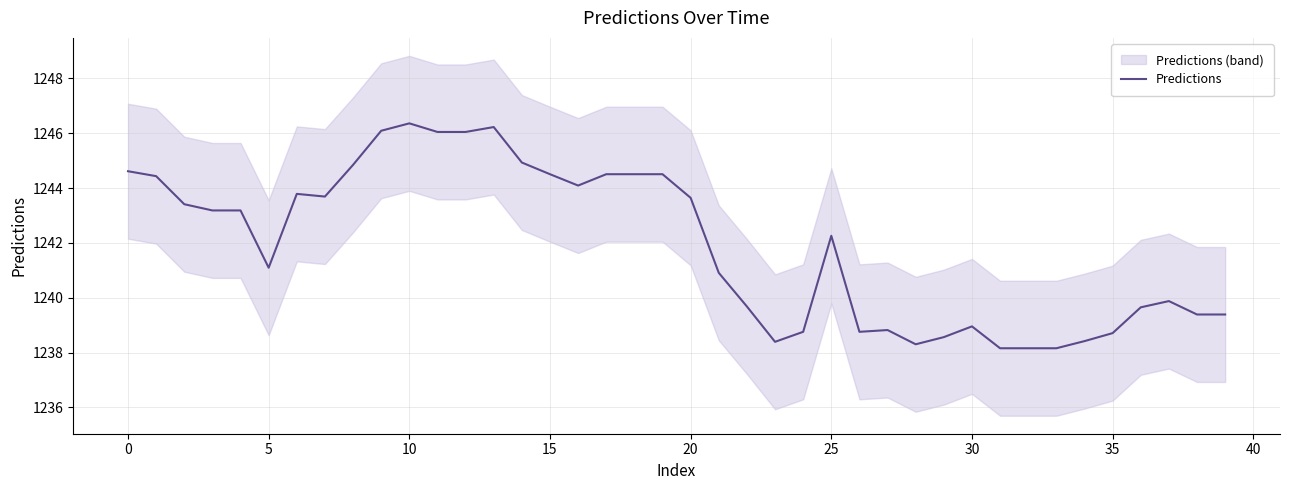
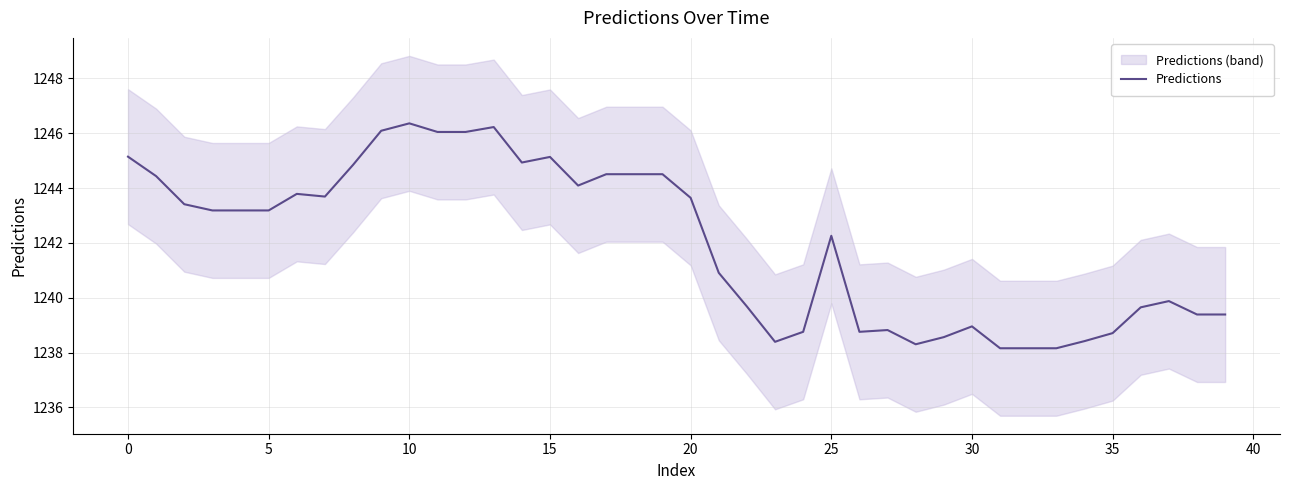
Predictions, 0: 1244.6 -> 1245.1
Predictions, 5: 1241.1 -> 1243.2
Predictions, 15: 1244.5 -> 1245.1
